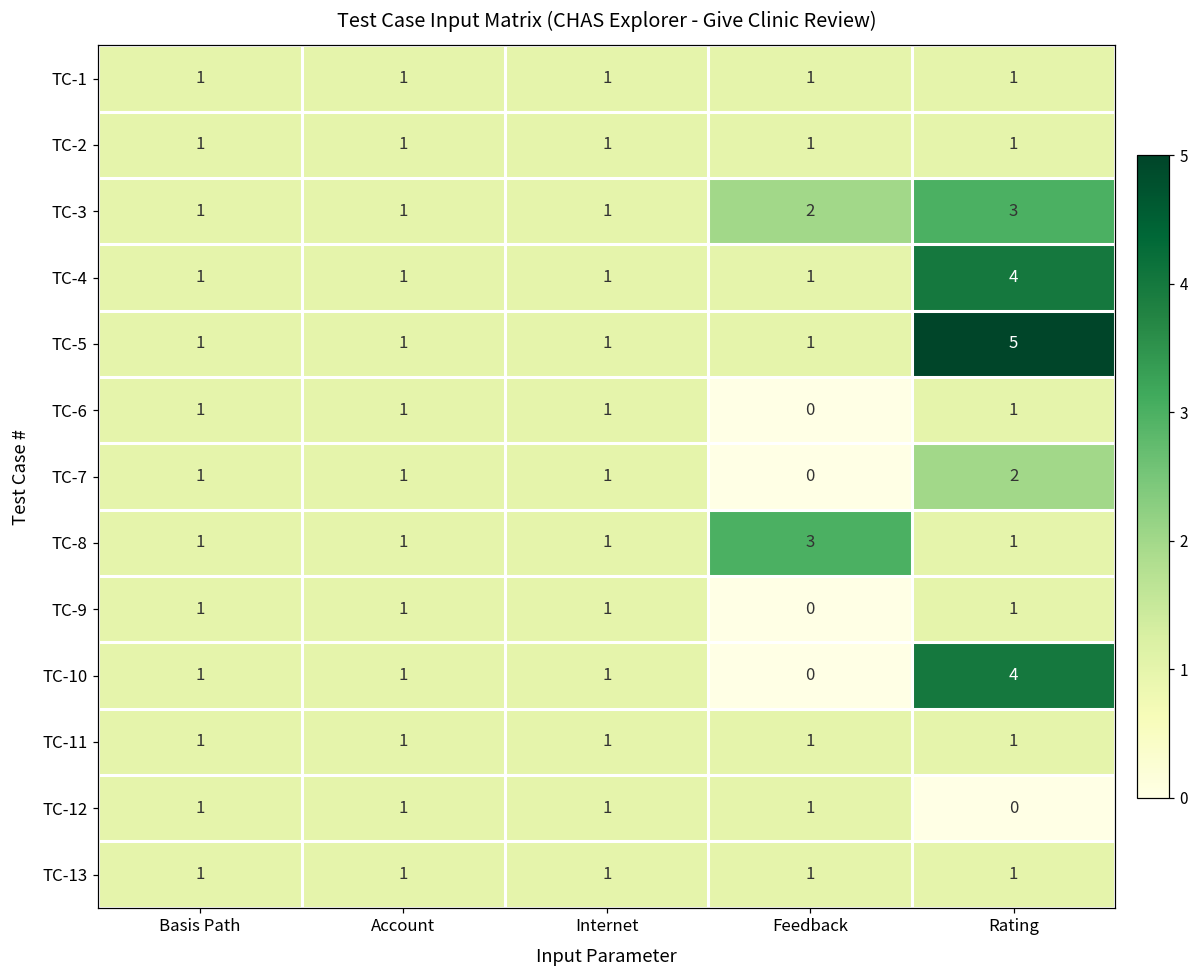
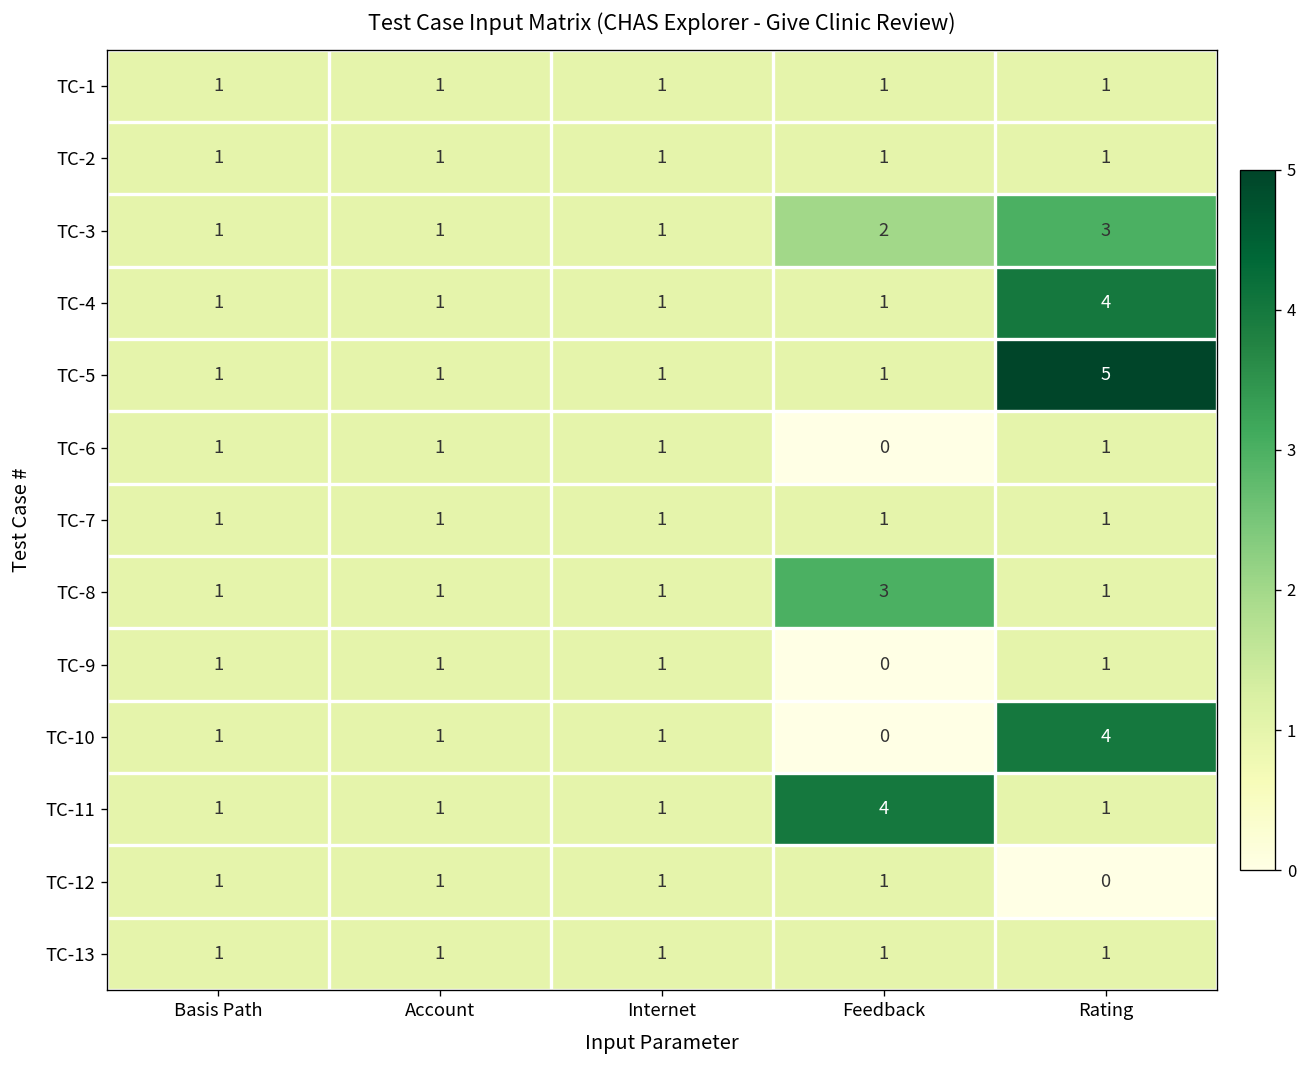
TC-7, Feedback: 0 -> 1
TC-7, Rating: 2 -> 1
TC-11, Feedback: 1 -> 4
